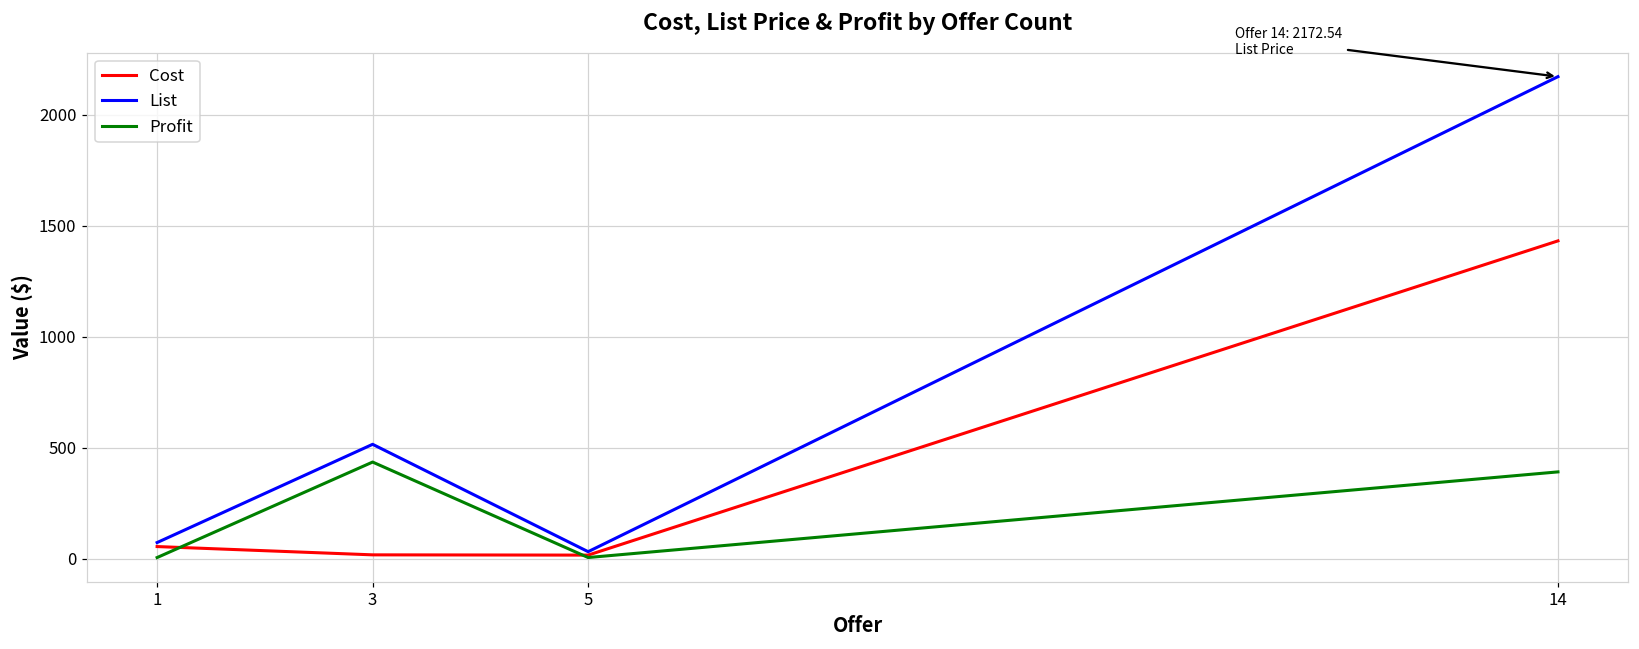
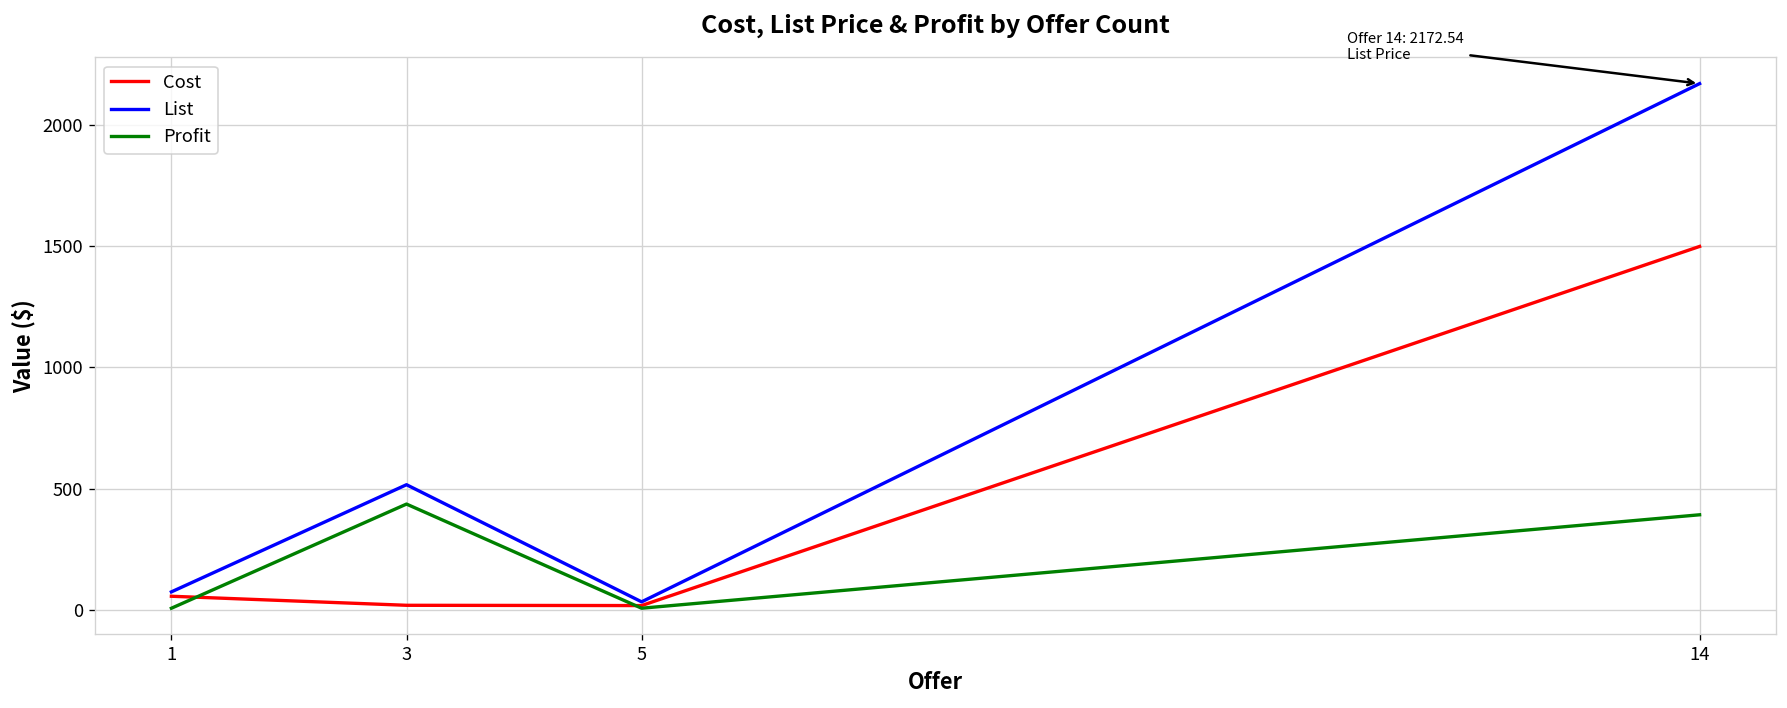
Cost, 14: 1430 -> 1500
